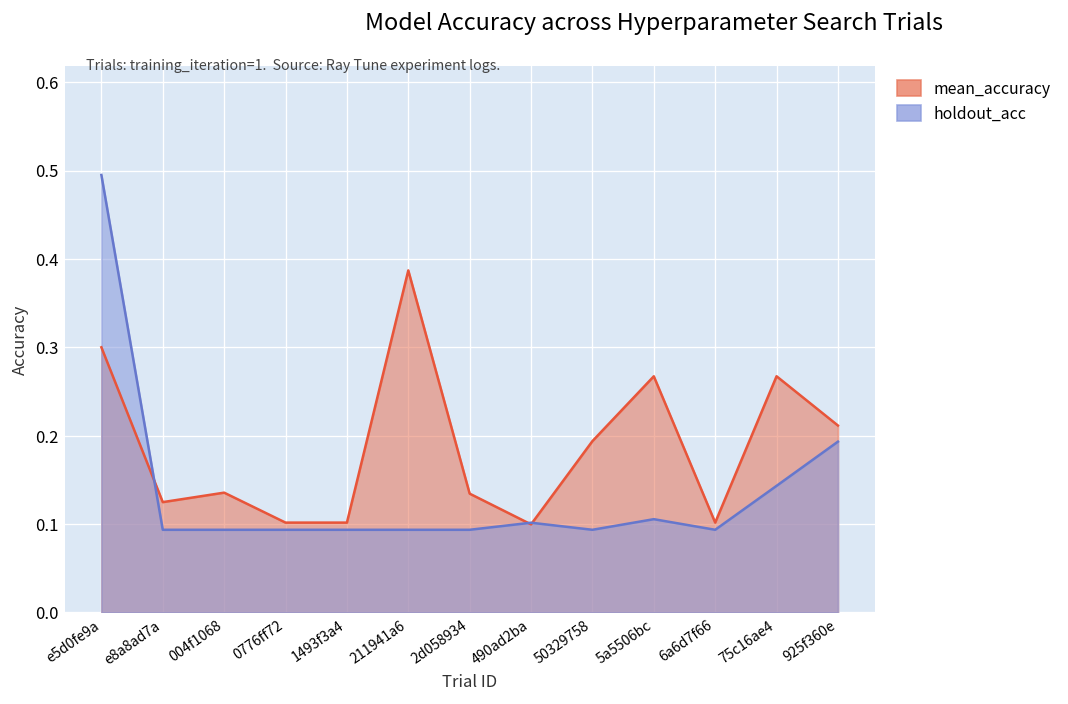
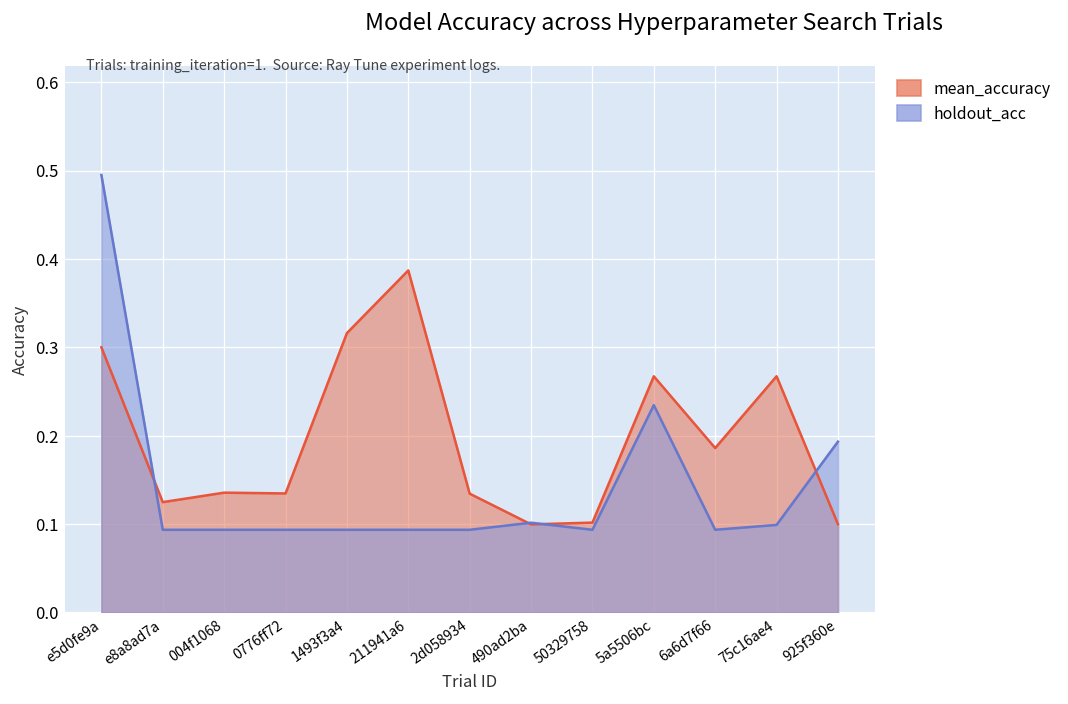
mean_accuracy, 0776ff72: 0.10 -> 0.13
mean_accuracy, 1493f3a4: 0.10 -> 0.32
mean_accuracy, 50329758: 0.19 -> 0.10
holdout_acc, 5a5506bc: 0.11 -> 0.23
mean_accuracy, 6a6d7f66: 0.10 -> 0.19
holdout_acc, 75c16ae4: 0.14 -> 0.10
mean_accuracy, 925f360e: 0.21 -> 0.10
